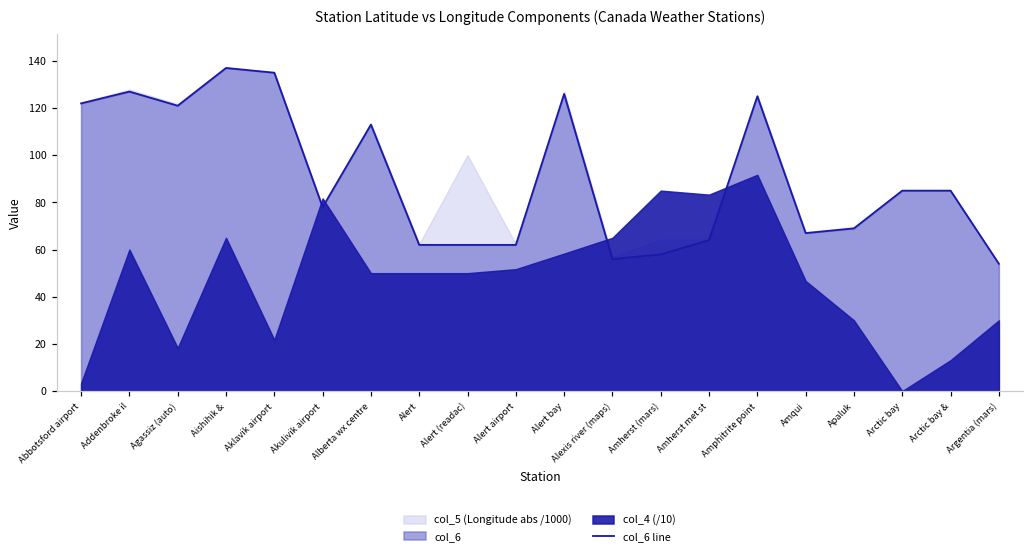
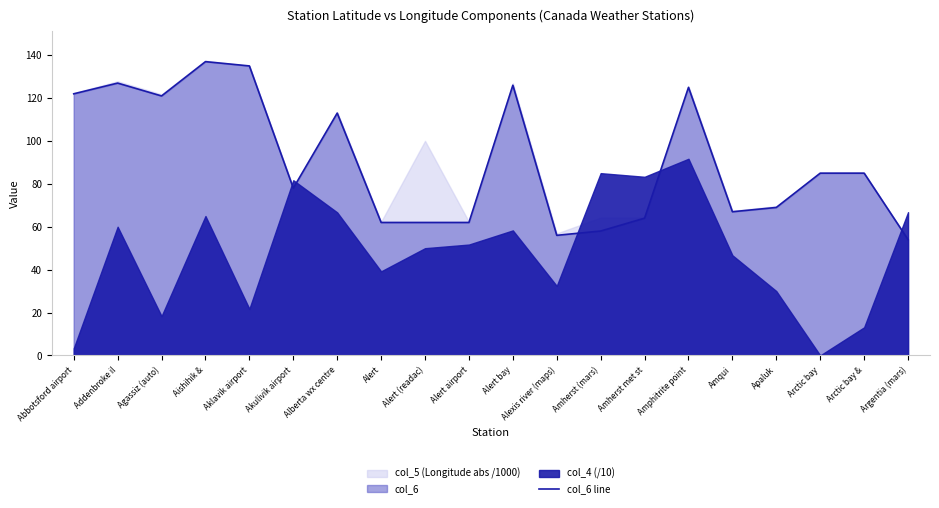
col_4 (/10), Alberta wx centre: 50 -> 67
col_4 (/10), Alert: 50 -> 39
col_4 (/10), Alexis river (maps): 65 -> 32
col_4 (/10), Argentia (mars): 30 -> 67
